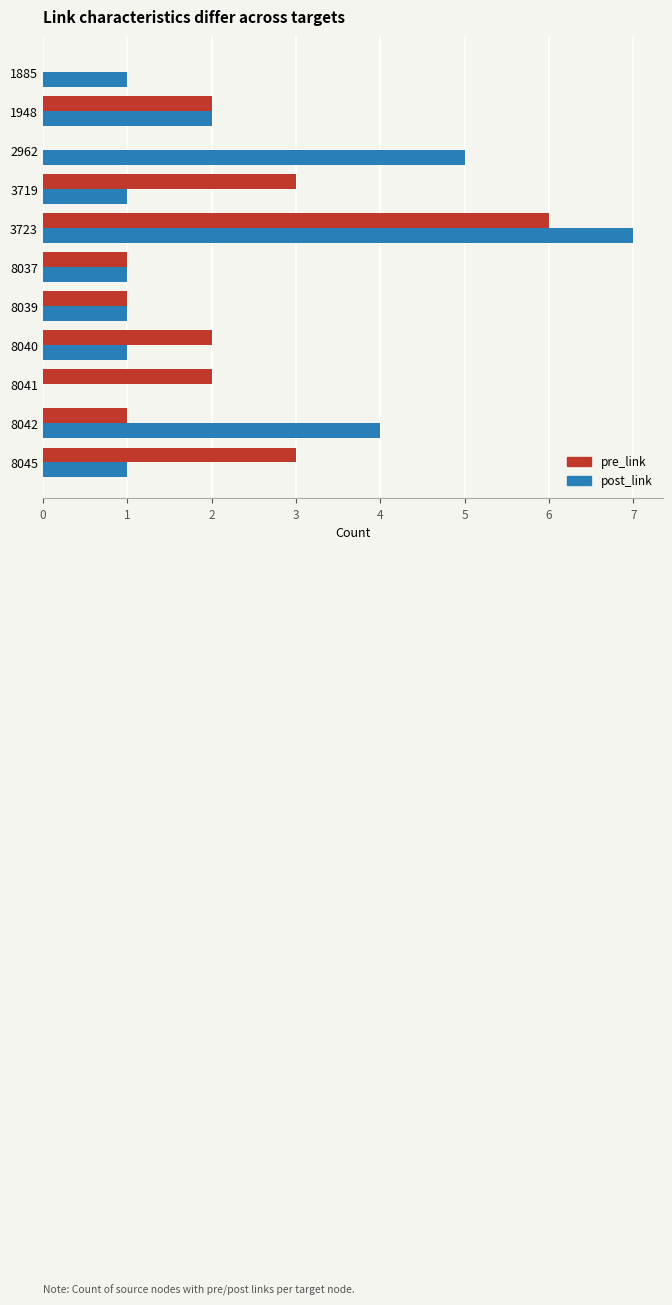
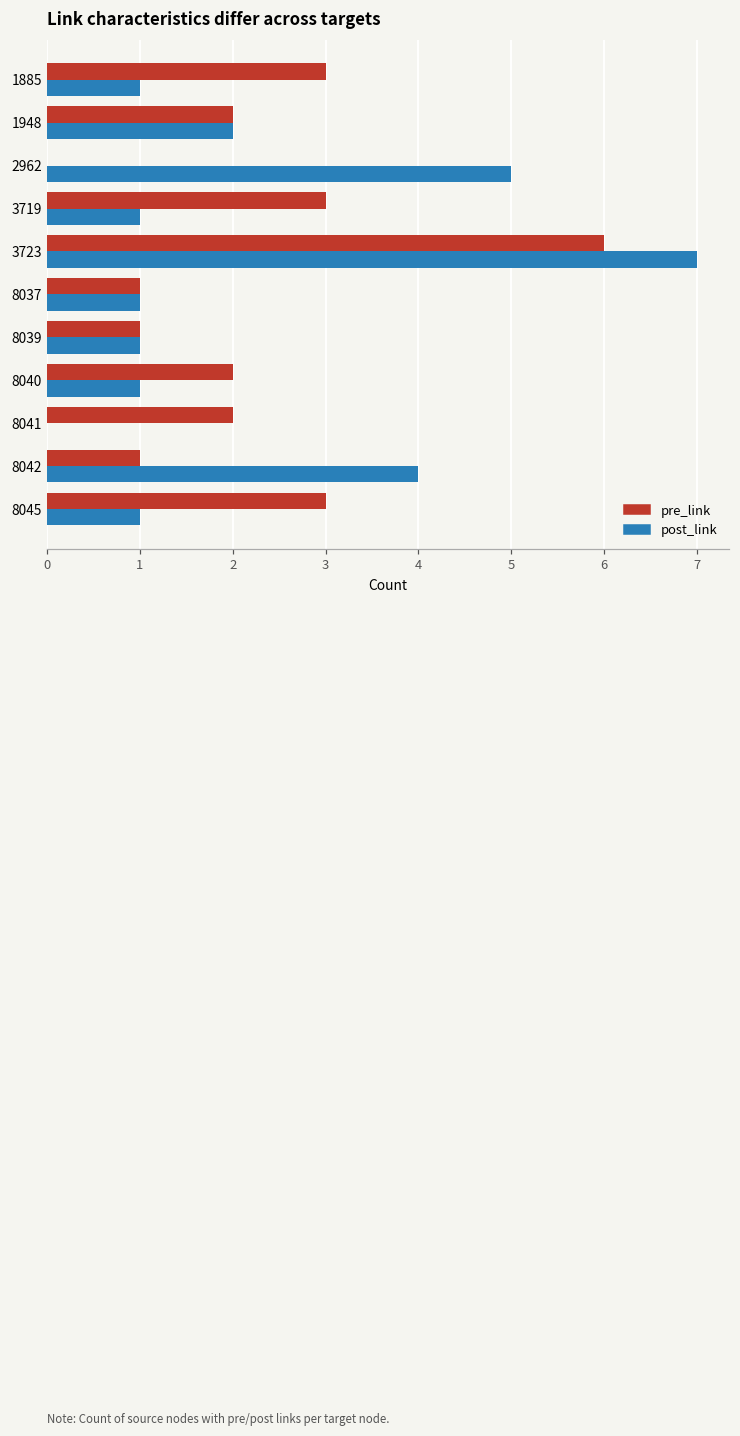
pre_link, 1885: 0 -> 3
